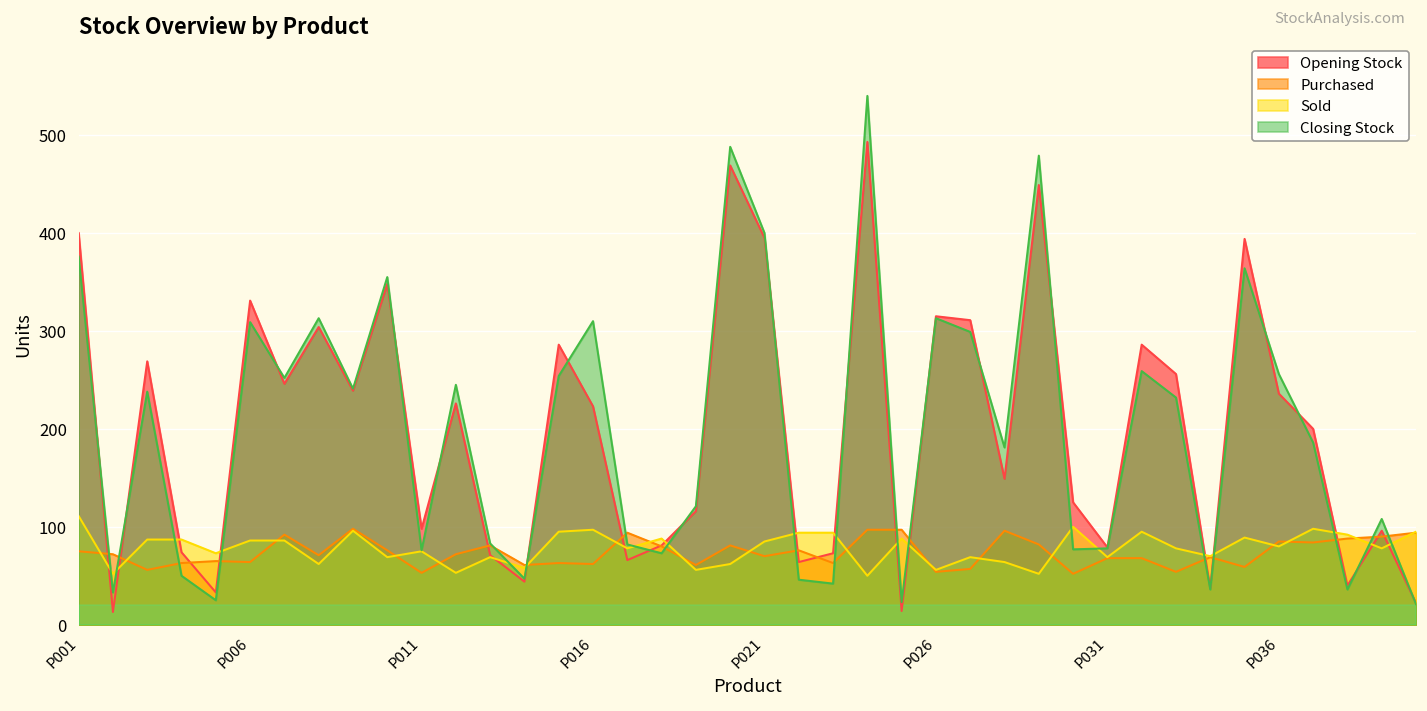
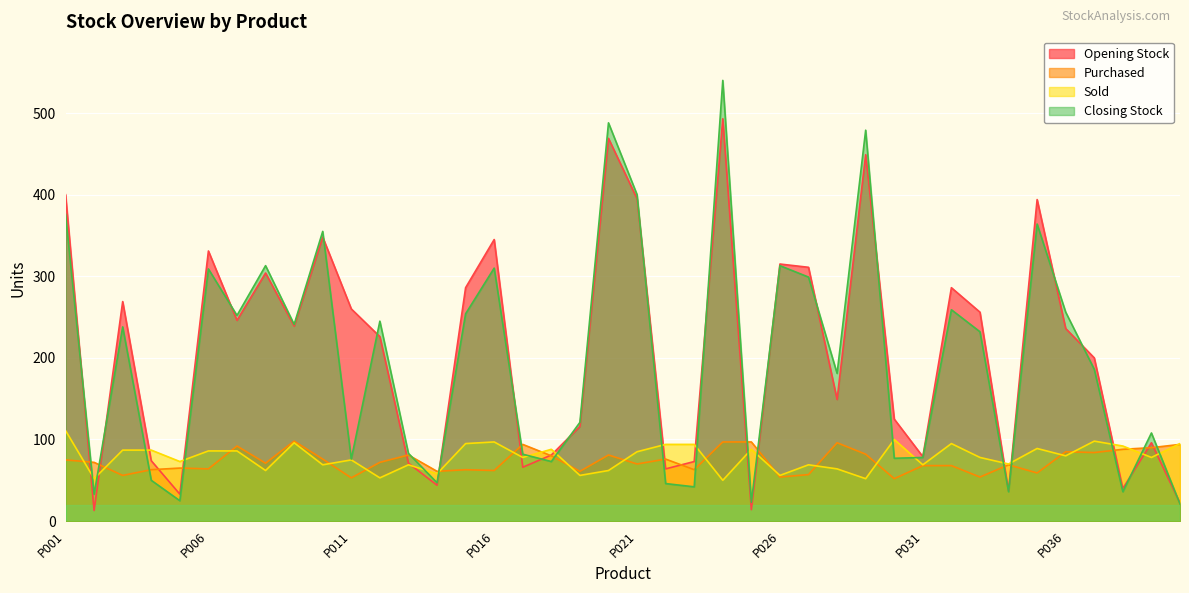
Opening Stock, P011: 100 -> 260
Opening Stock, P016: 220 -> 350
